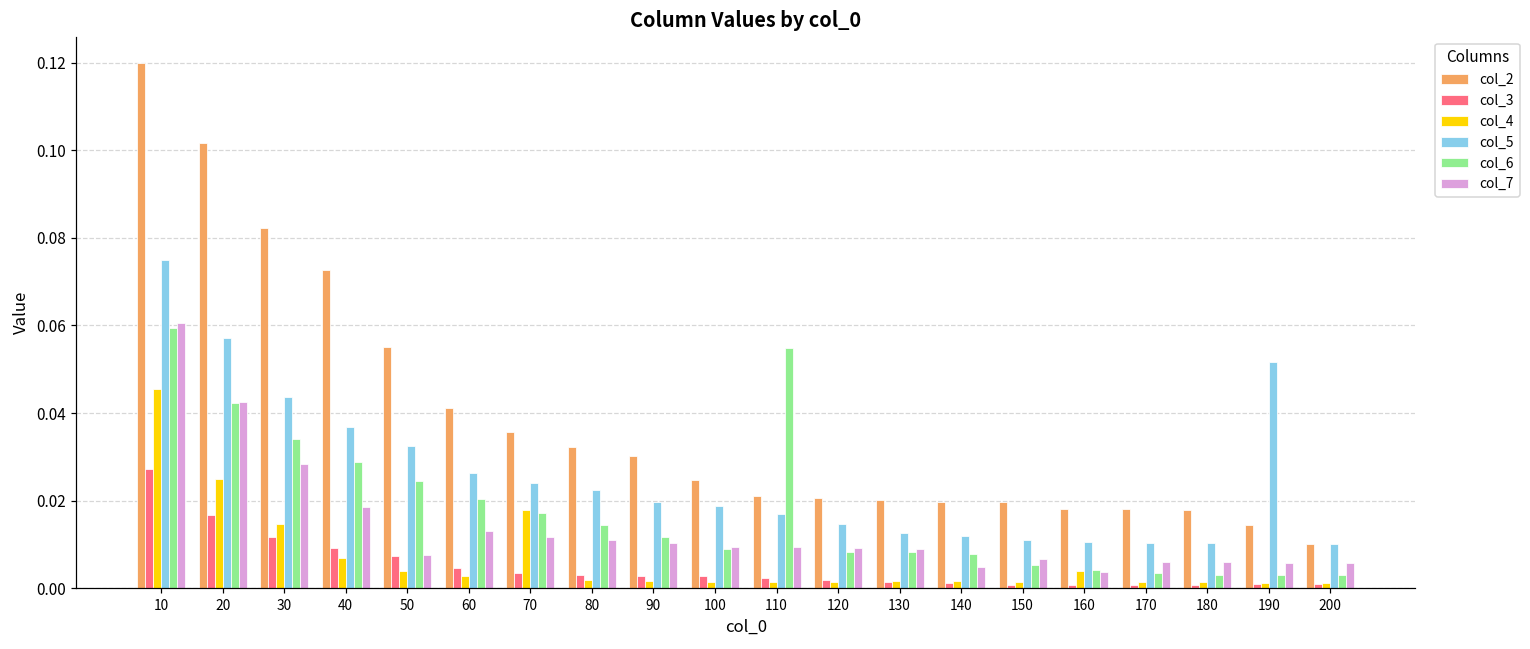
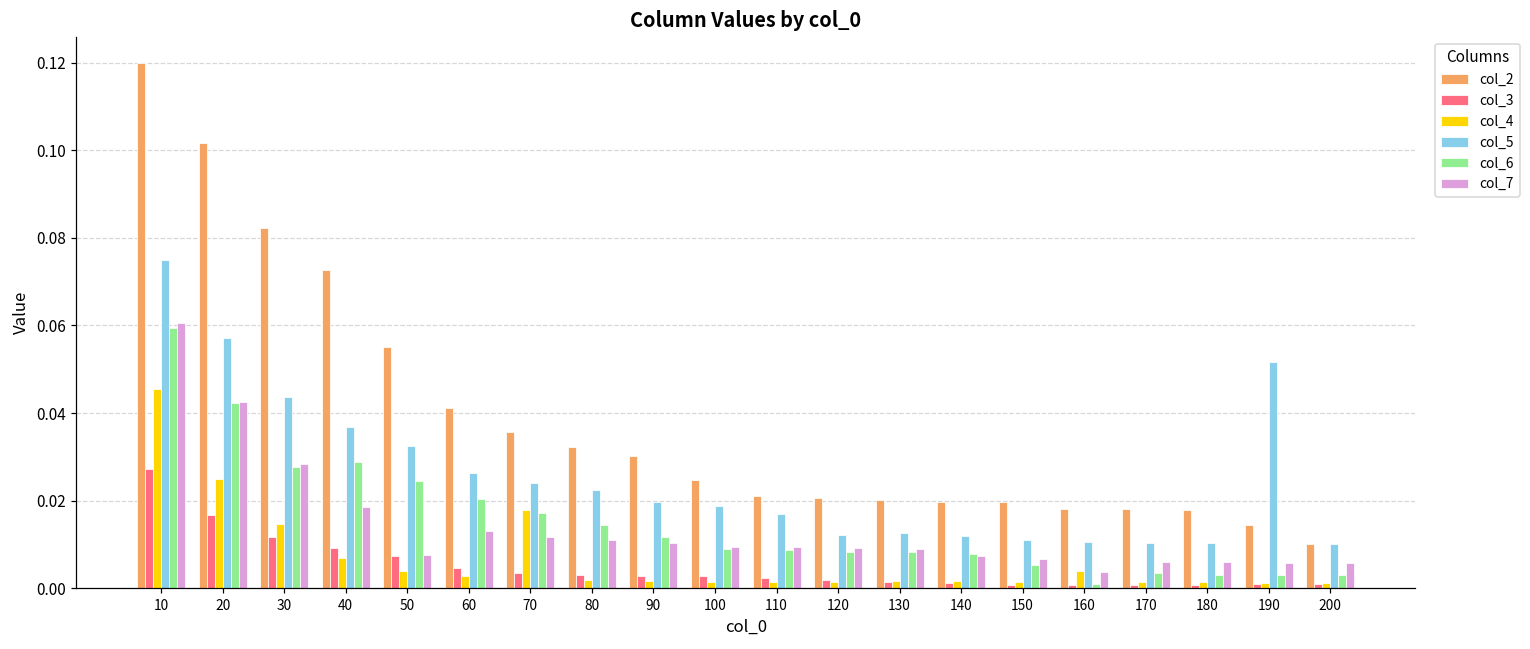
col_6, 30: 0.034 -> 0.028
col_6, 110: 0.055 -> 0.009
col_5, 120: 0.015 -> 0.012
col_7, 140: 0.005 -> 0.007
col_6, 160: 0.004 -> 0.001
